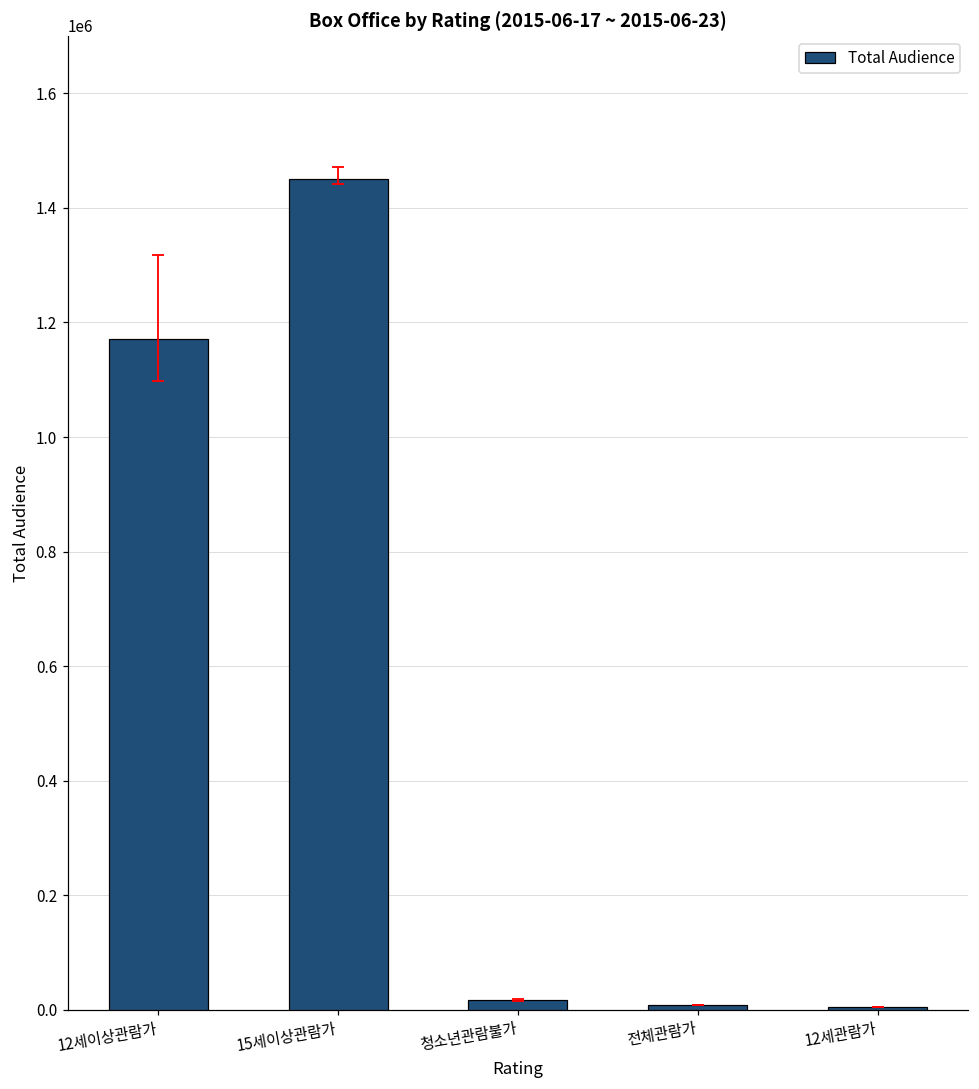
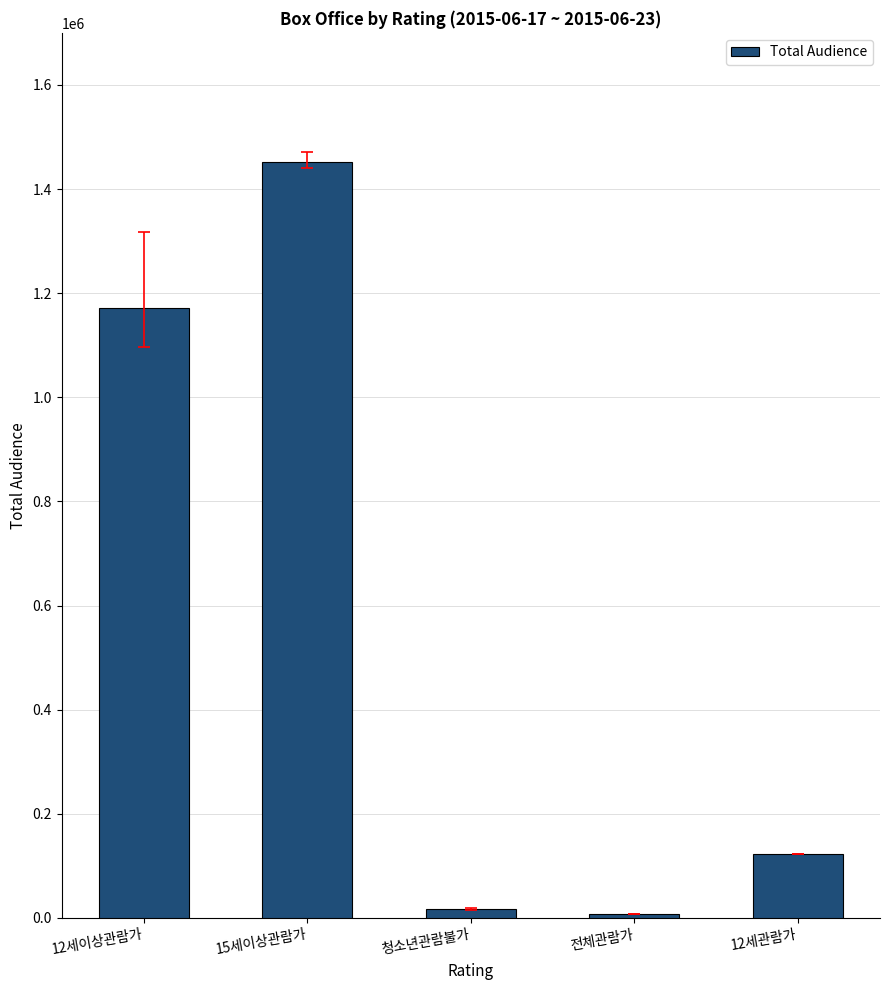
Total Audience, 12세관람가: 10000 -> 120000
